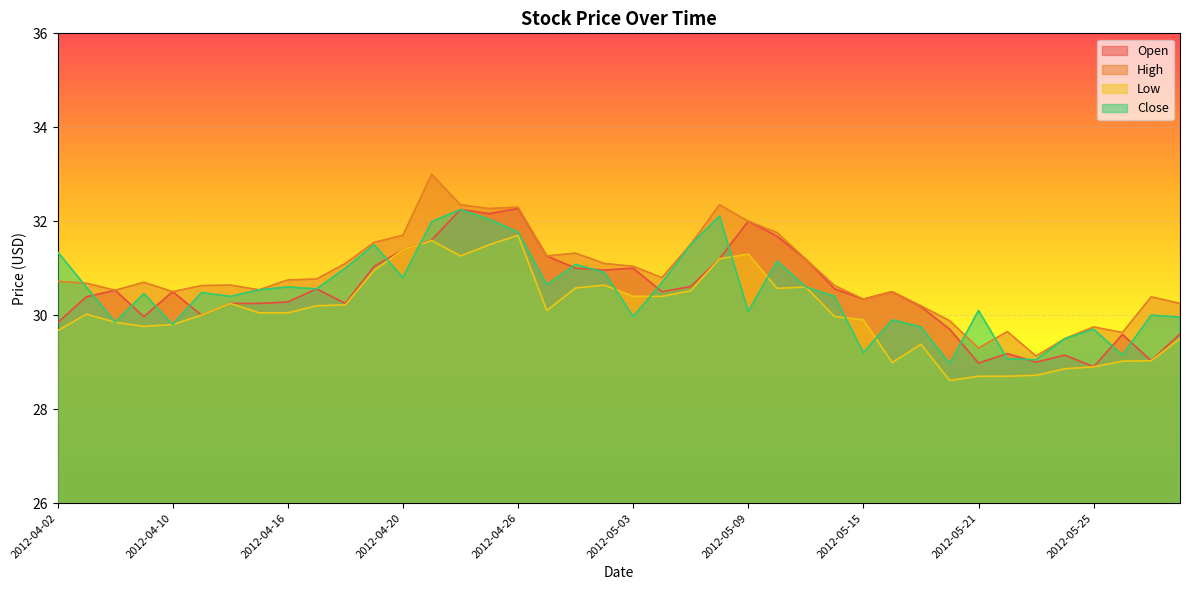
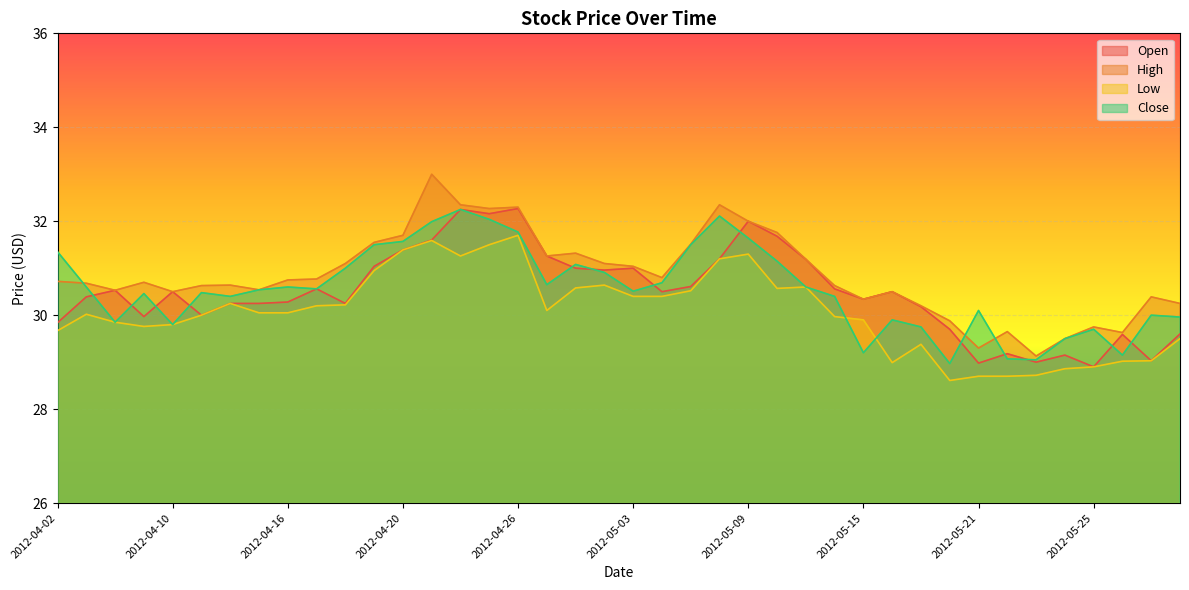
Close, 2012-04-20: 30.8 -> 31.6
Close, 2012-05-03: 30.0 -> 30.5
Close, 2012-05-09: 30.1 -> 31.6
